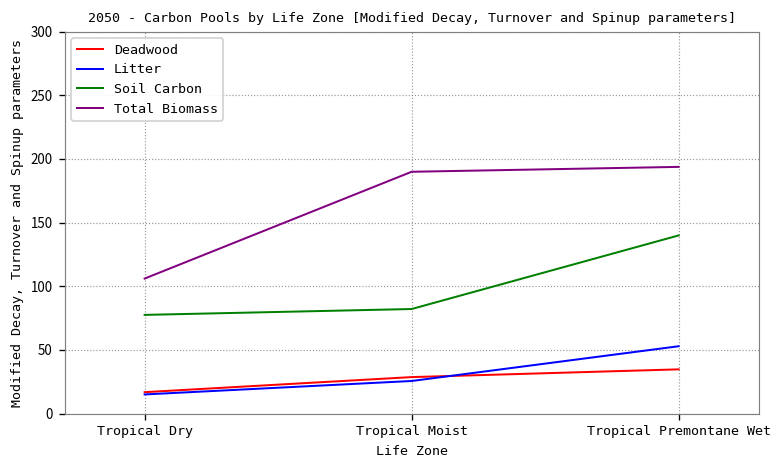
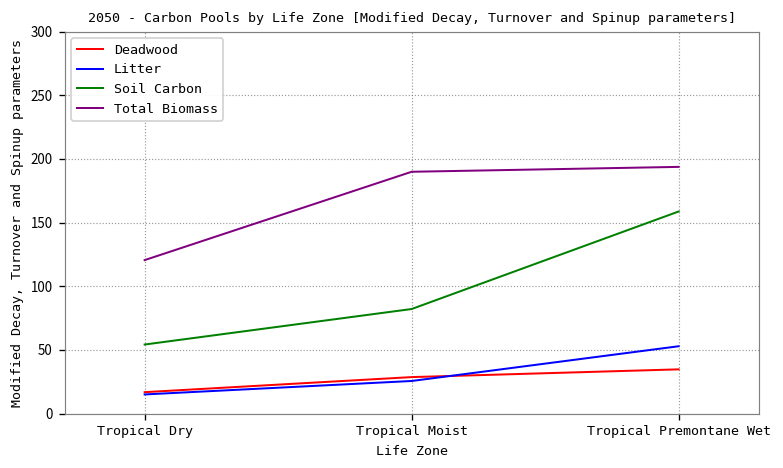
Soil Carbon, Tropical Dry: 78 -> 54
Total Biomass, Tropical Dry: 106 -> 121
Soil Carbon, Tropical Premontane Wet: 140 -> 159
